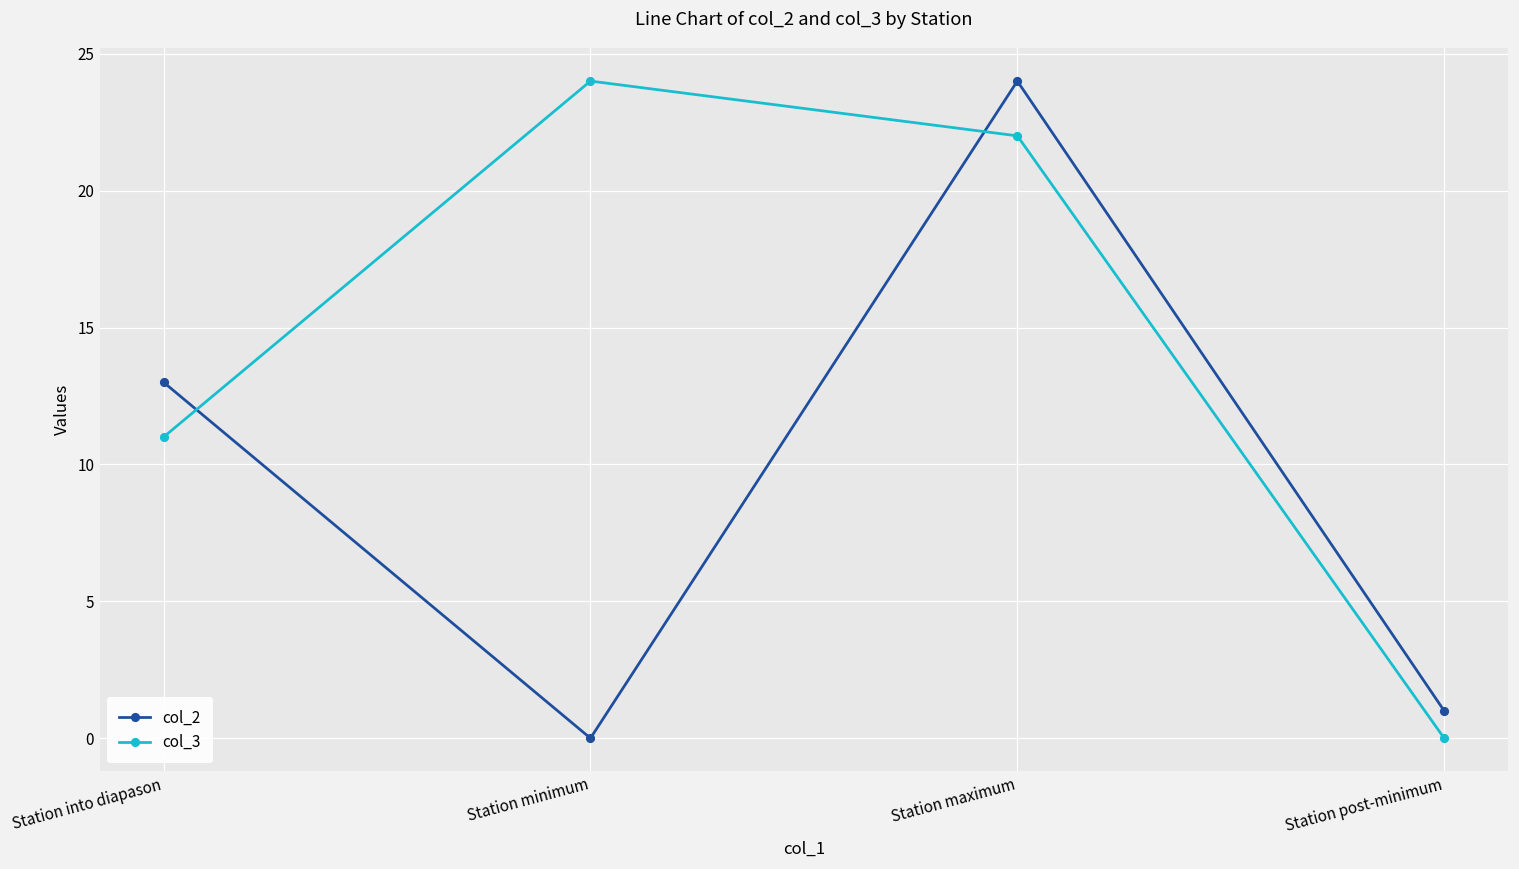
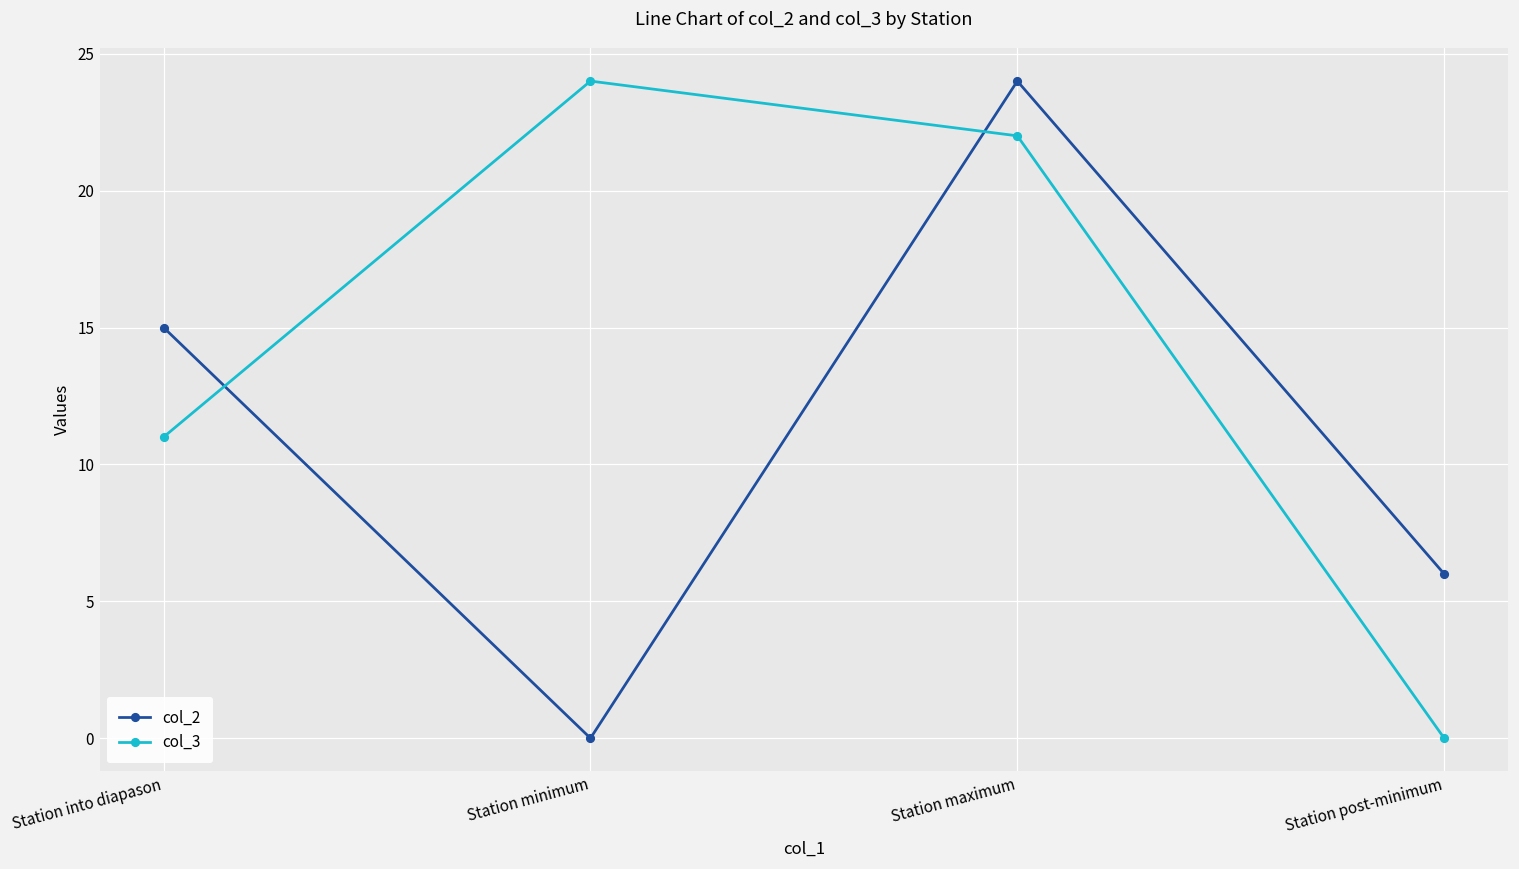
col_2, Station into diapason: 13 -> 15
col_2, Station post-minimum: 1 -> 6
